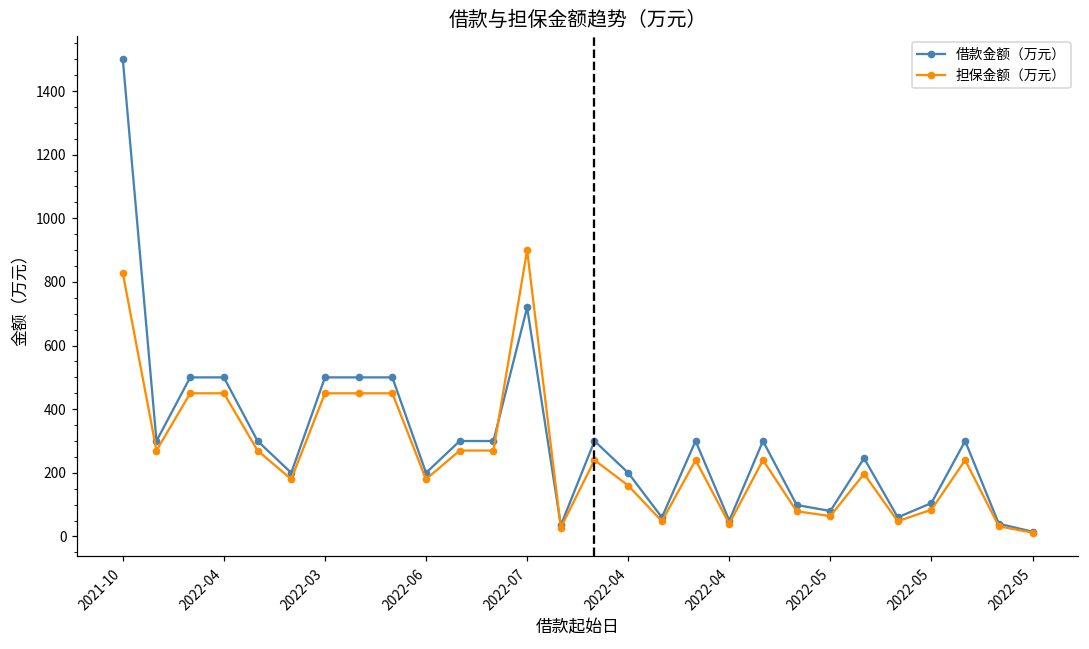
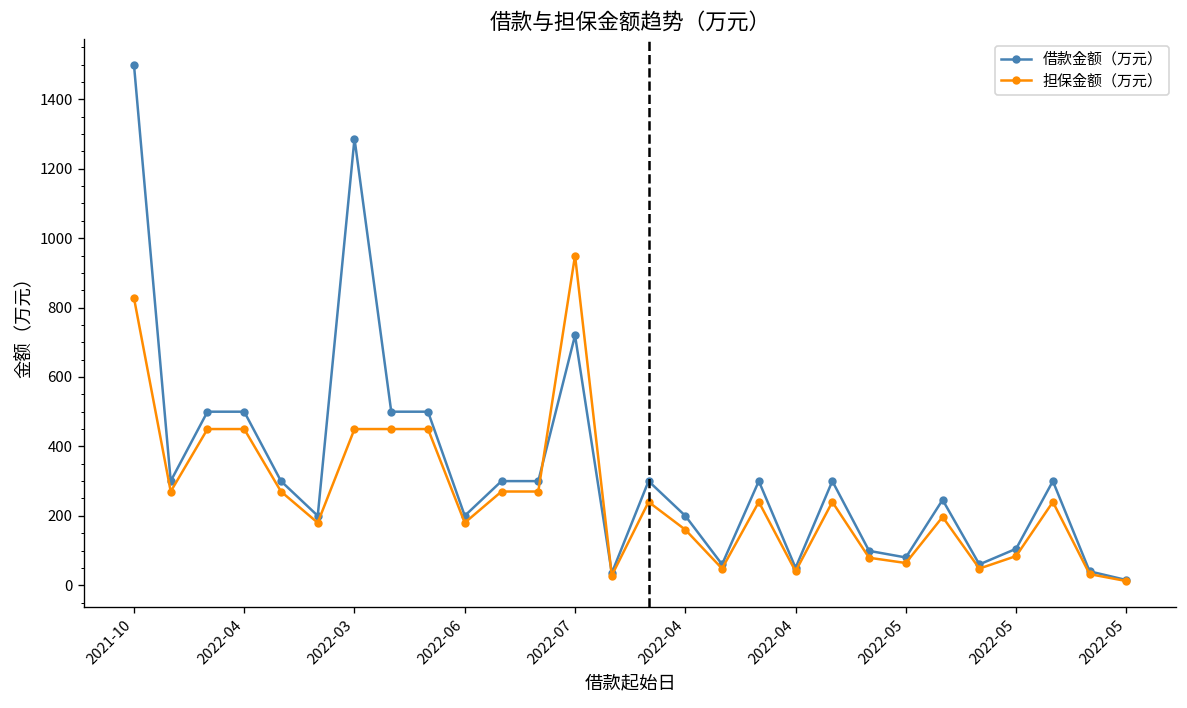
借款金额（万元）, 2022-03: 500 -> 1290
担保金额（万元）, 2022-07: 900 -> 950
